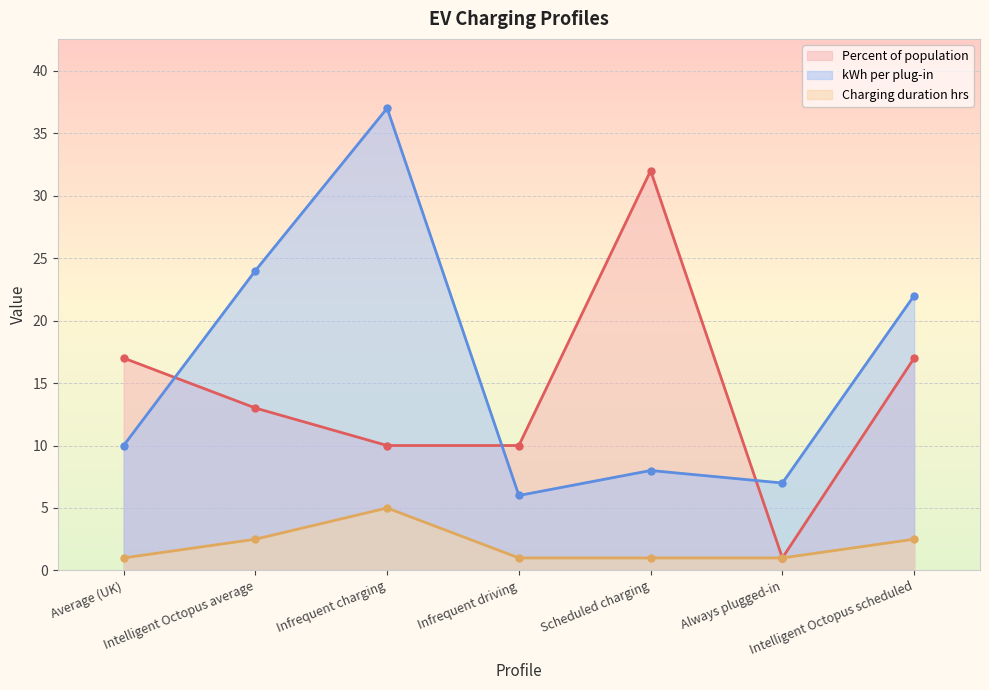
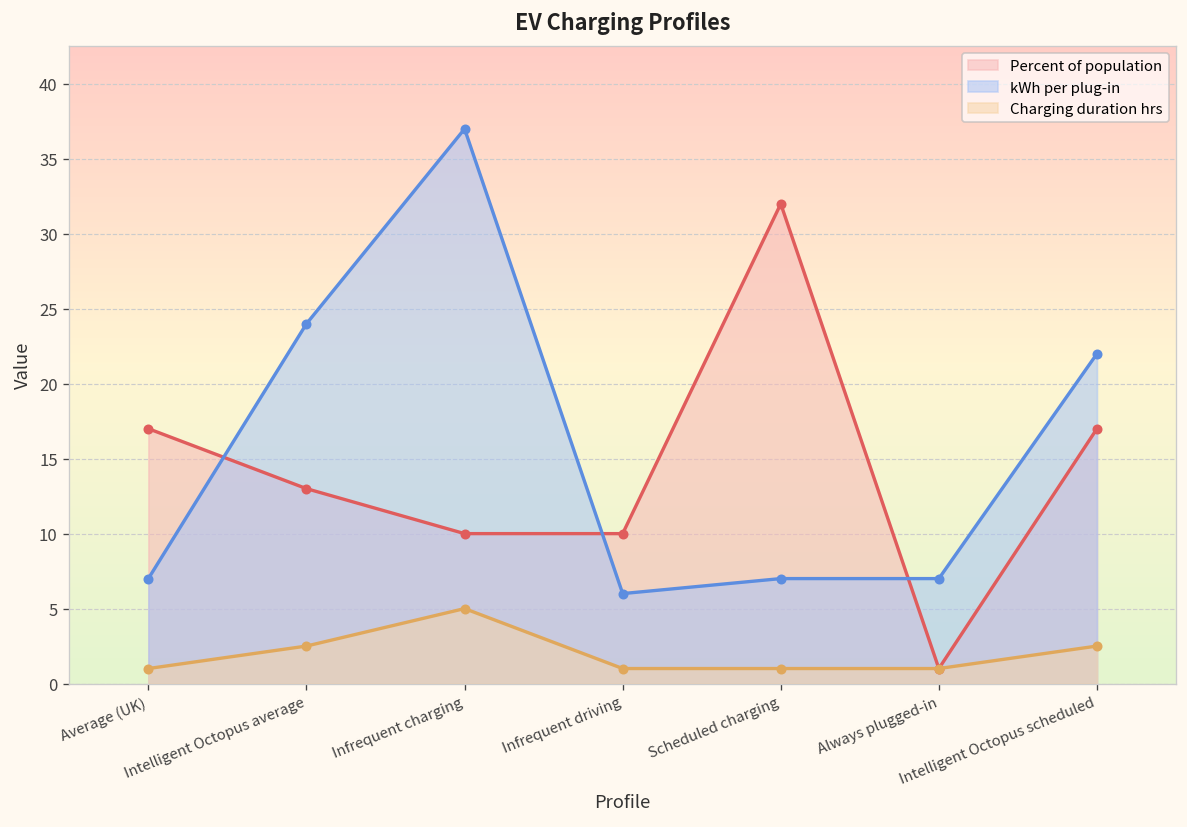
kWh per plug-in, Average (UK): 10 -> 7
kWh per plug-in, Scheduled charging: 8 -> 7
